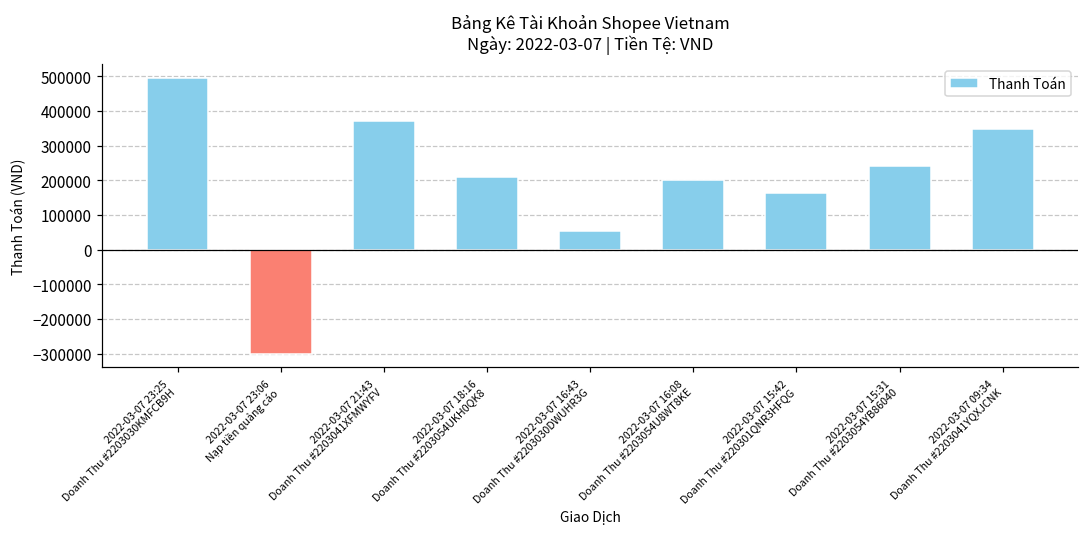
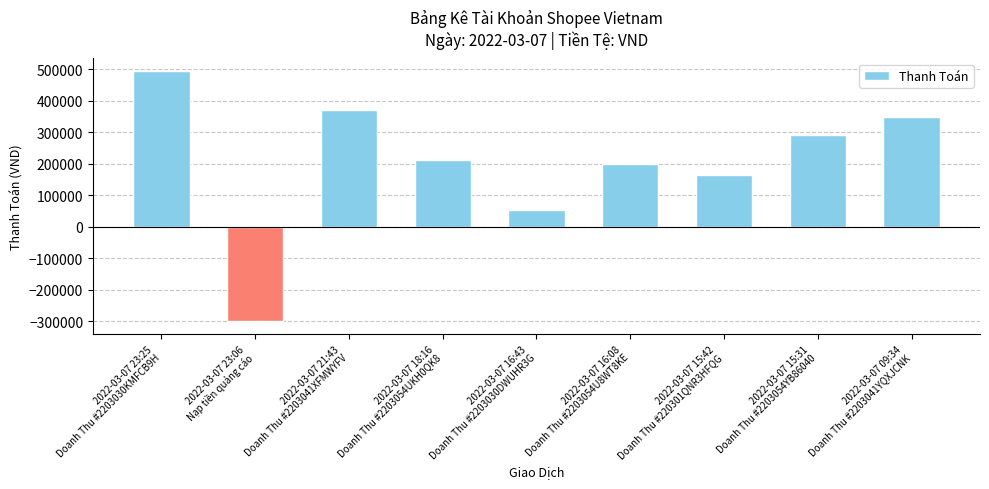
2022-03-07 15:31 Doanh Thu #2203054YB86040: 240000 -> 290000
